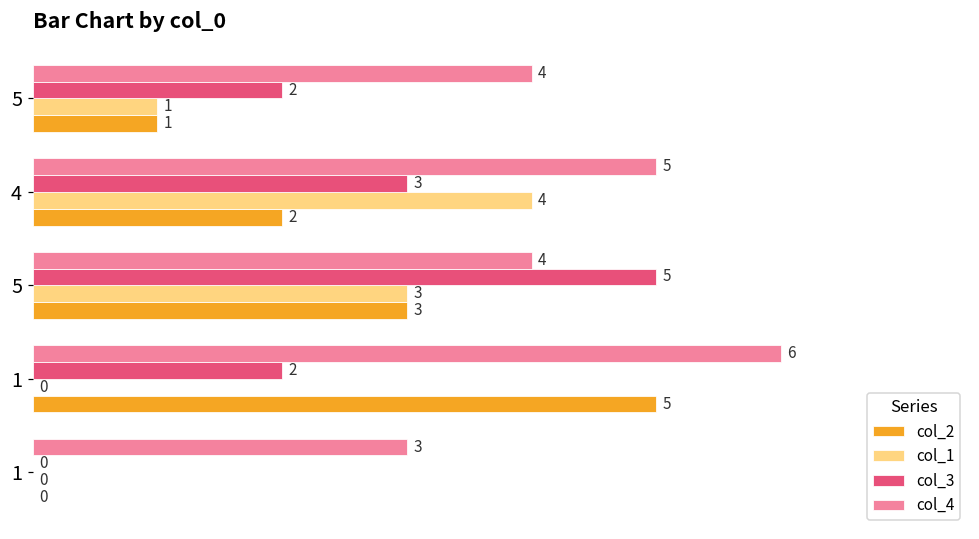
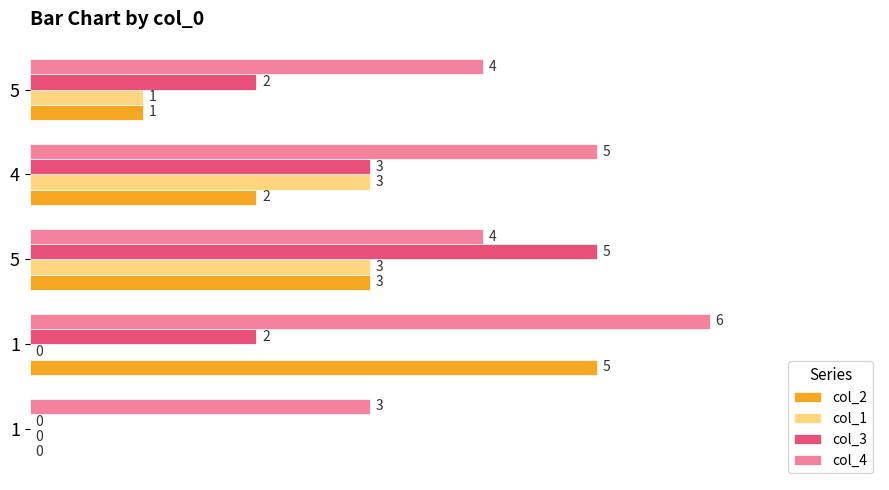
col_1, 4: 4 -> 3
